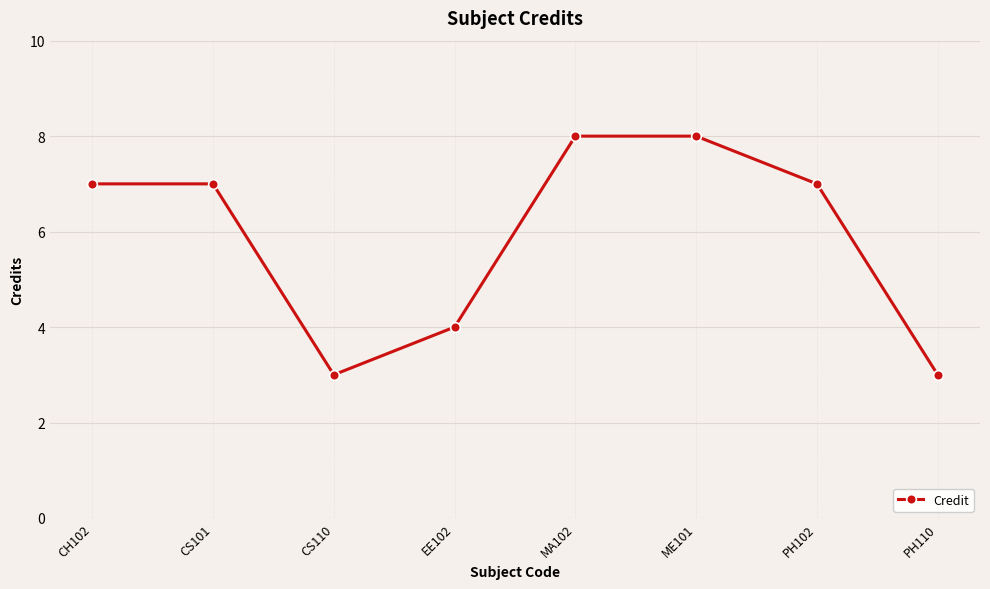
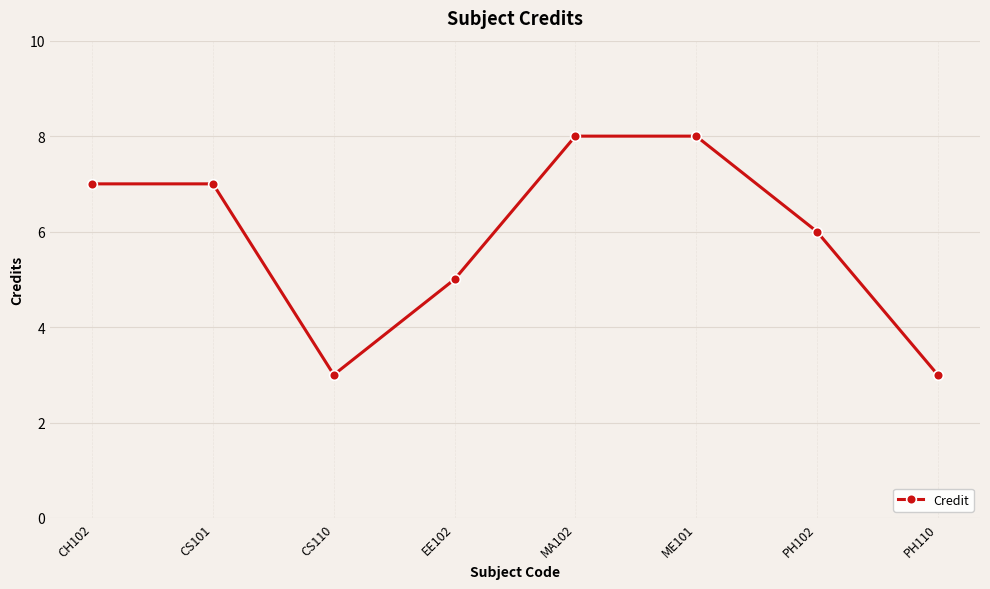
EE102: 4 -> 5
PH102: 7 -> 6
